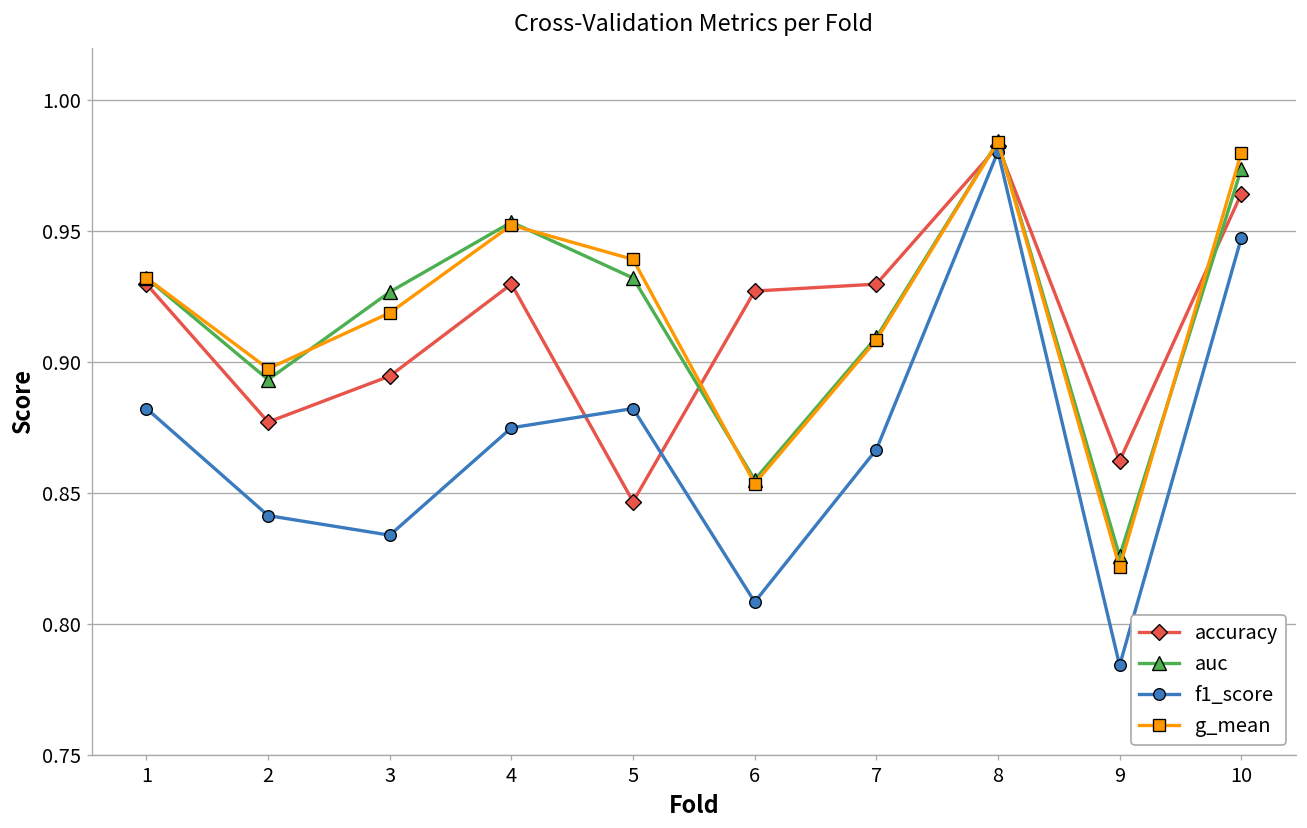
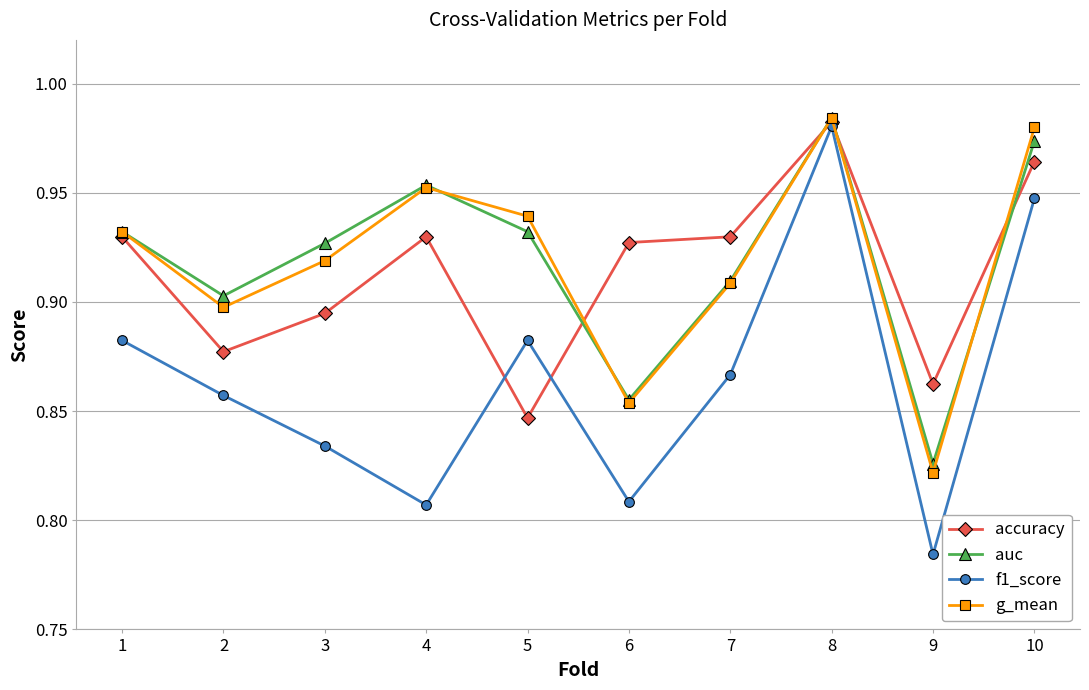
auc, 2: 0.893 -> 0.903
f1_score, 2: 0.841 -> 0.857
f1_score, 4: 0.875 -> 0.807
